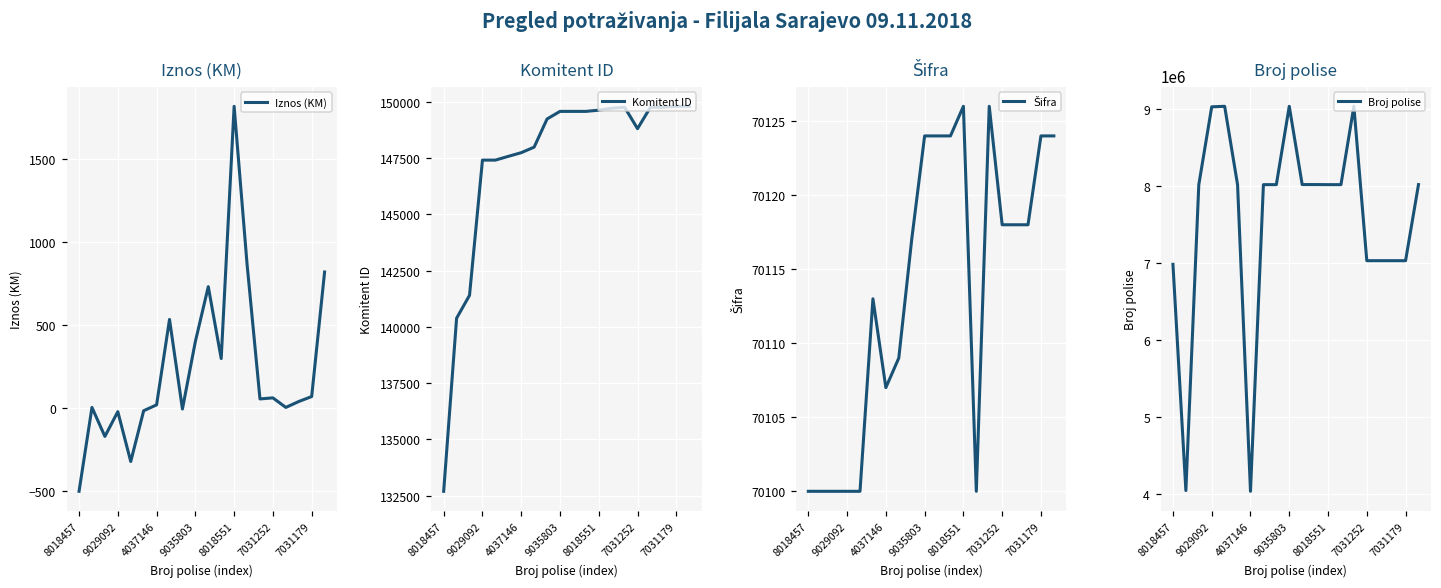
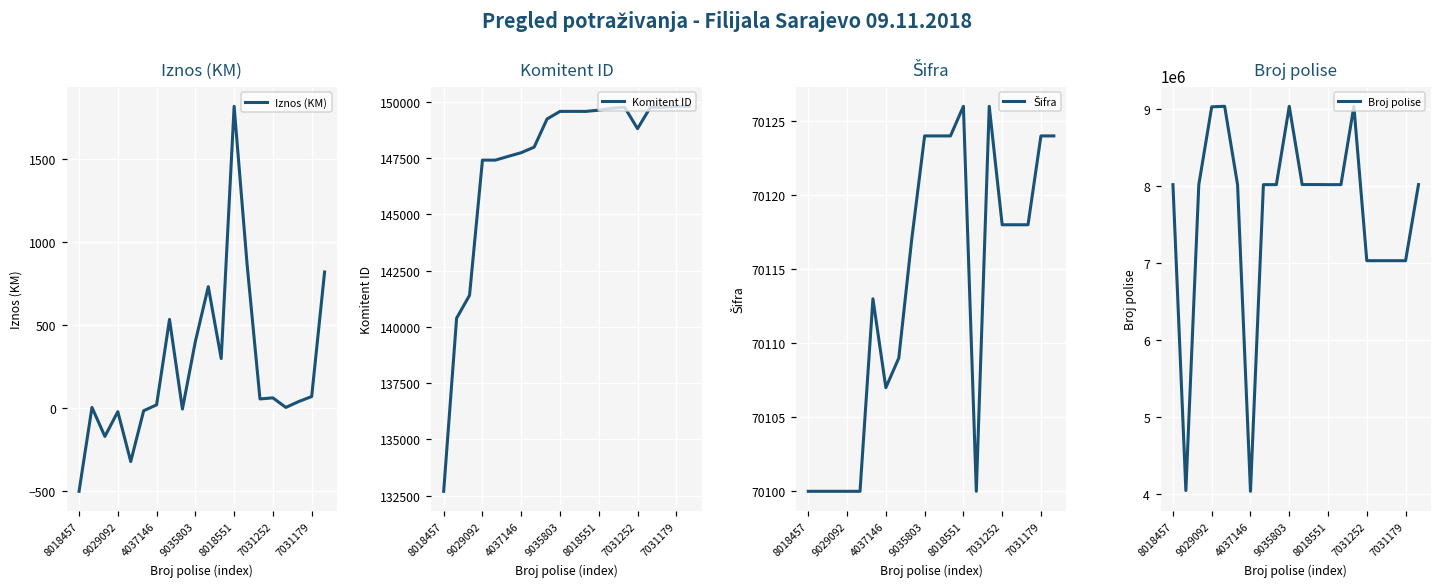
Broj polise, 8018457: 7000000 -> 8000000
